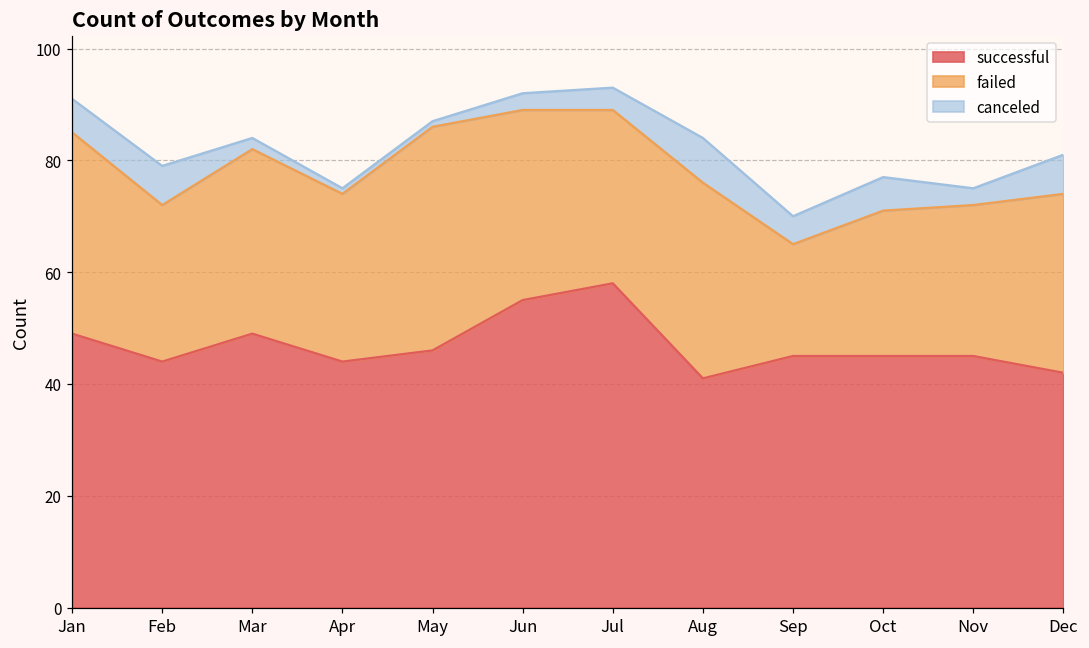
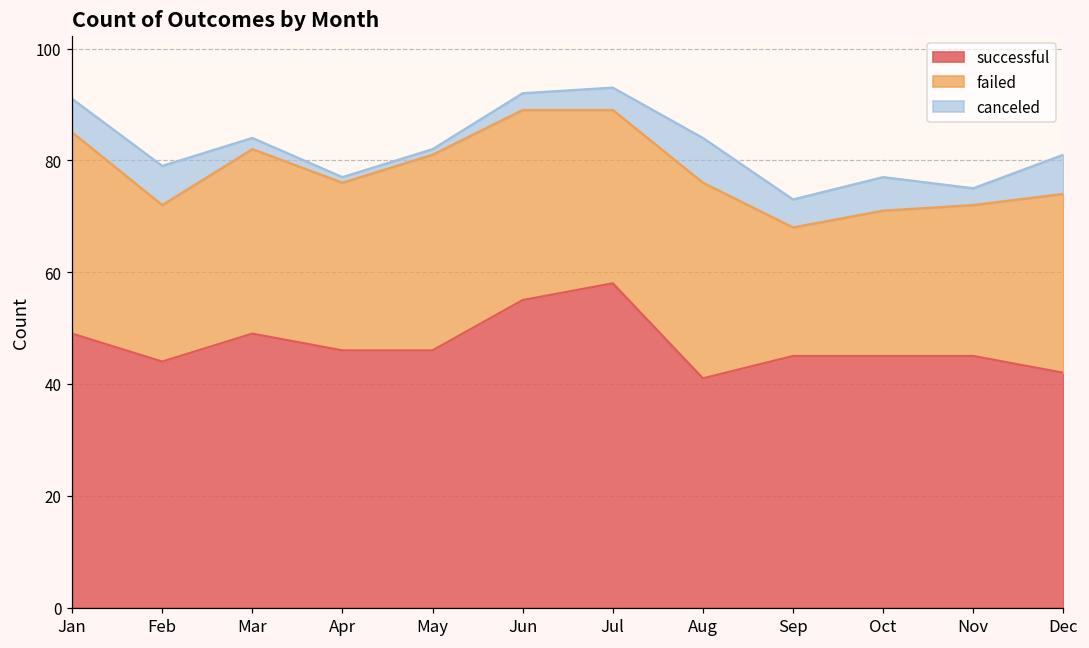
successful, Apr: 44 -> 46
failed, May: 40 -> 35
failed, Sep: 20 -> 23
